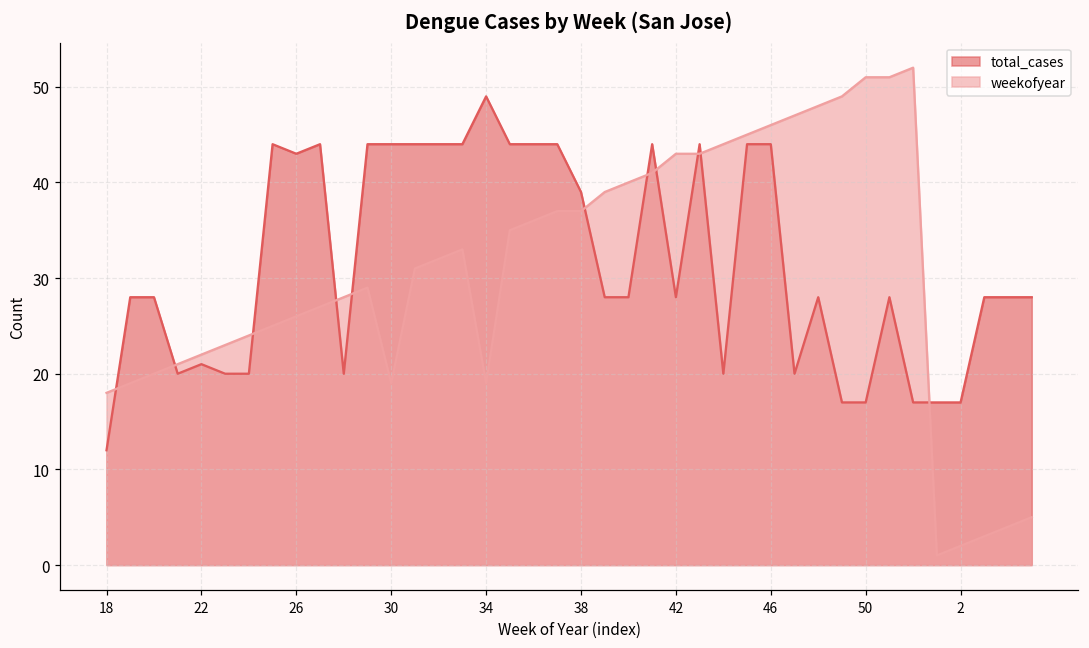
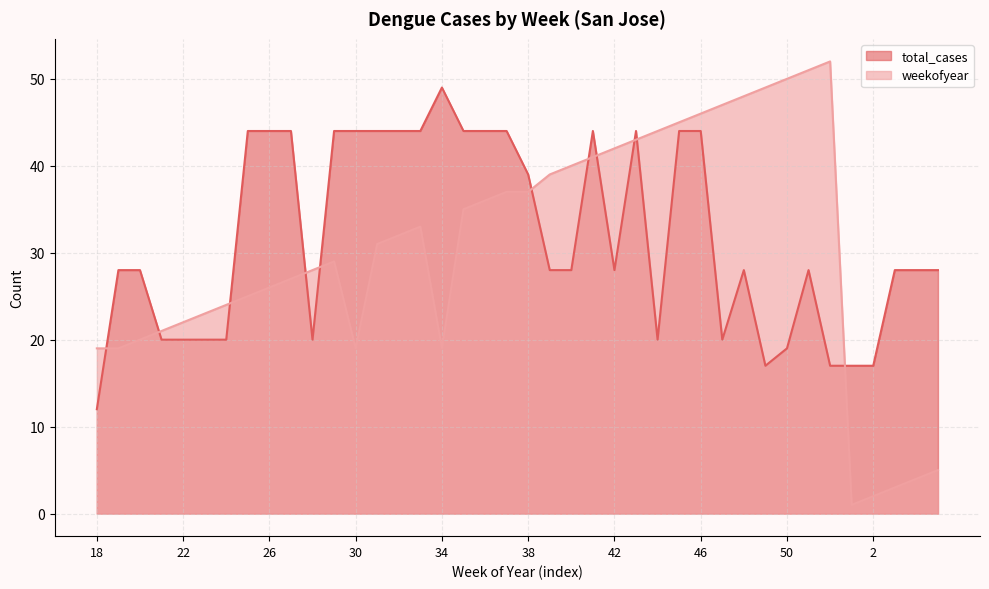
weekofyear, 18: 18 -> 19
total_cases, 22: 21 -> 20
total_cases, 26: 43 -> 44
weekofyear, 42: 43 -> 42
total_cases, 50: 17 -> 19
weekofyear, 50: 51 -> 50
